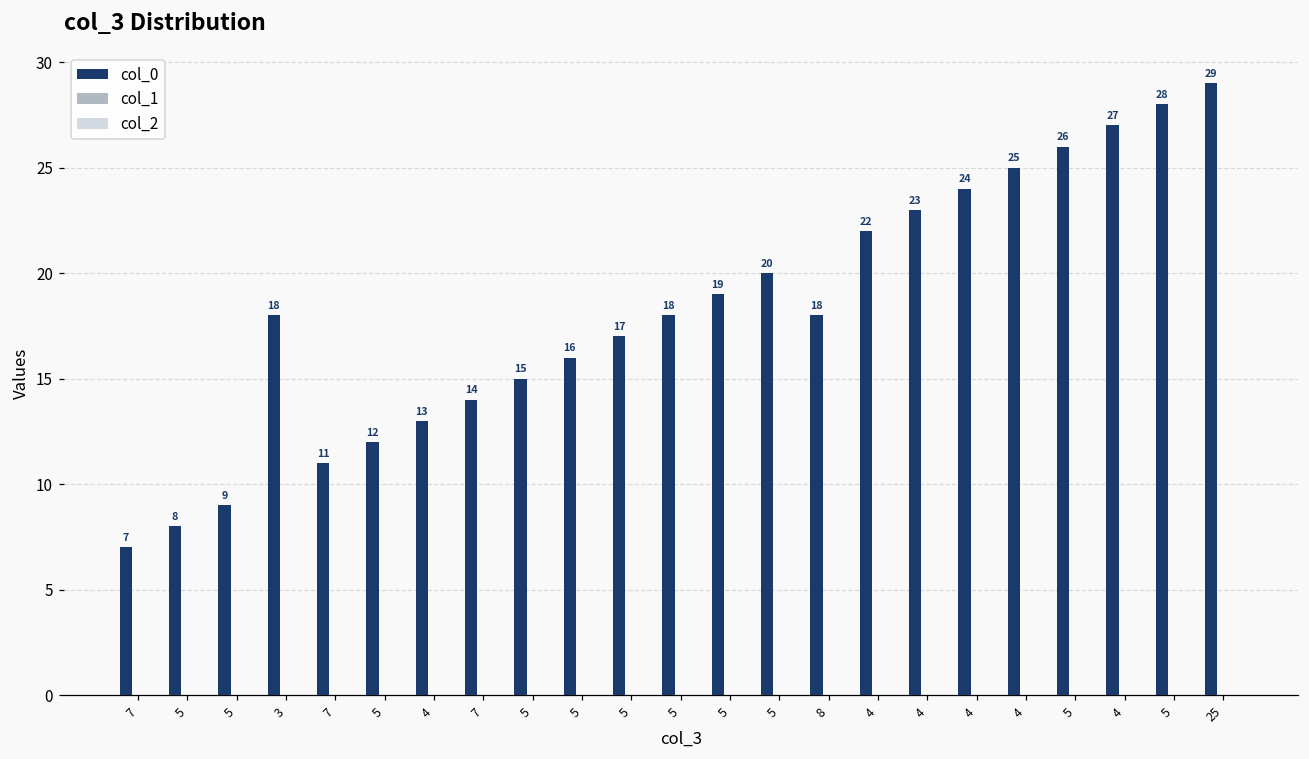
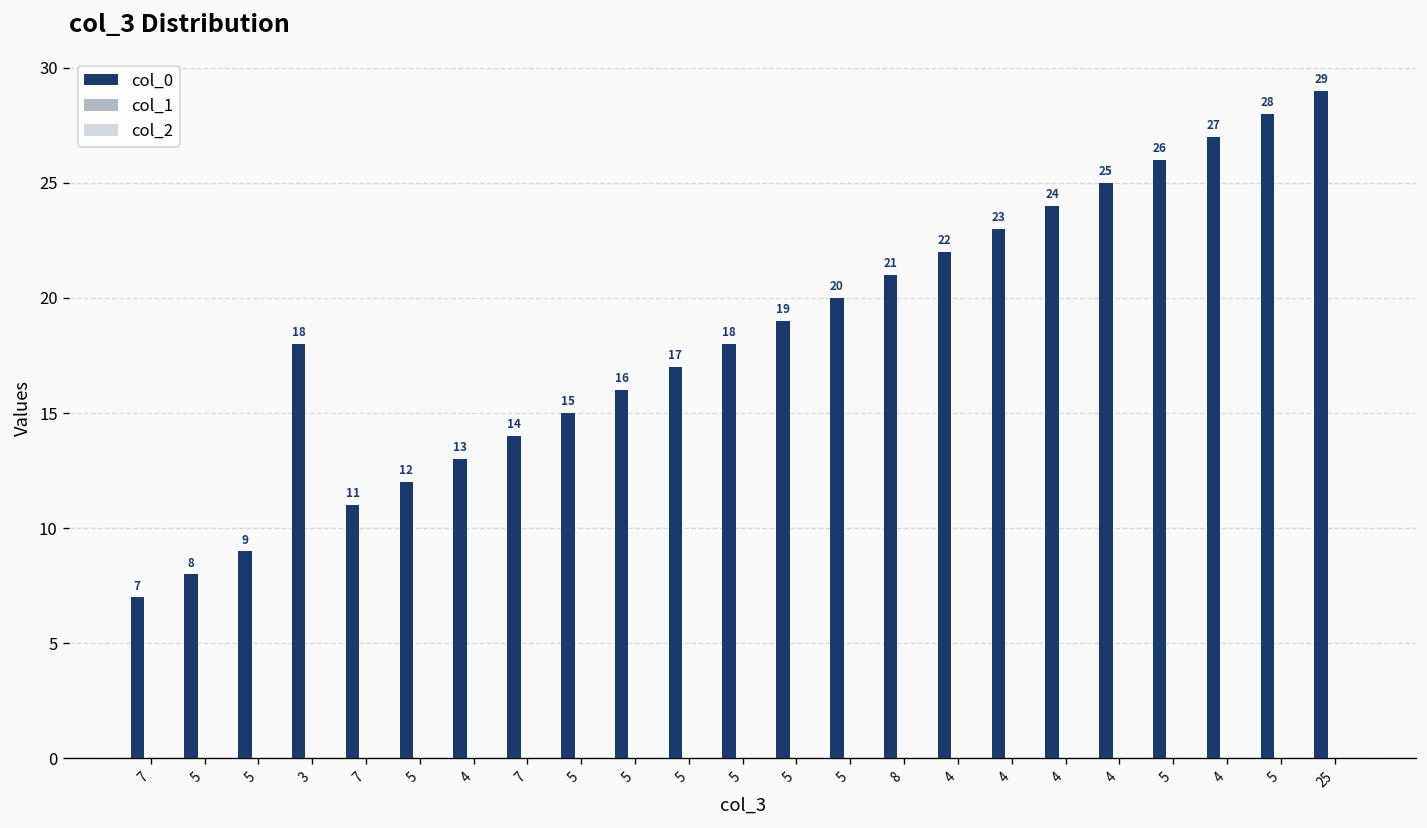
col_0, 8: 18 -> 21
